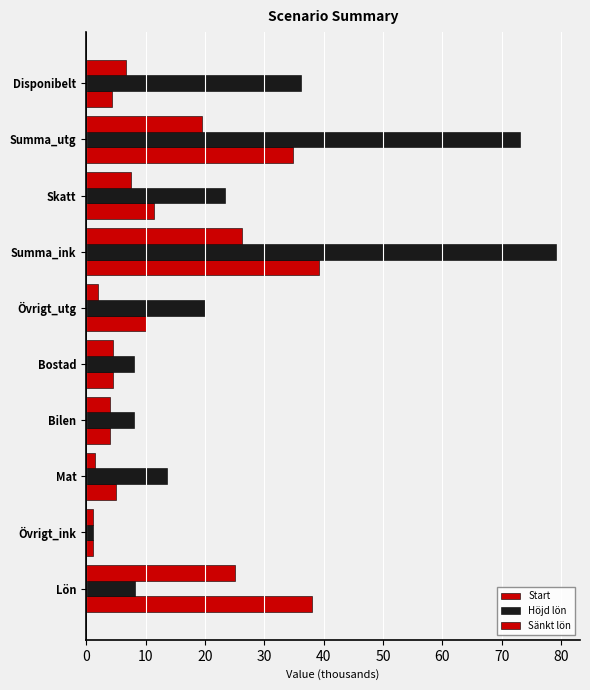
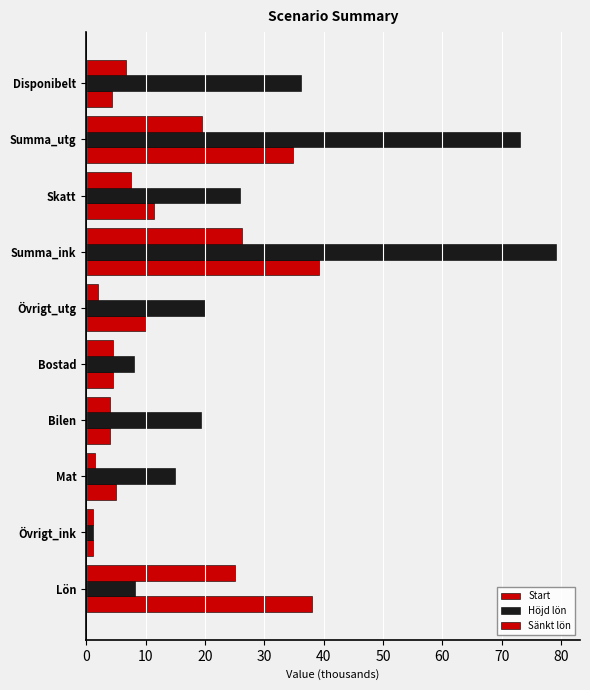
Höjd lön, Skatt: 23 -> 26
Höjd lön, Bilen: 8 -> 19
Höjd lön, Mat: 14 -> 15
